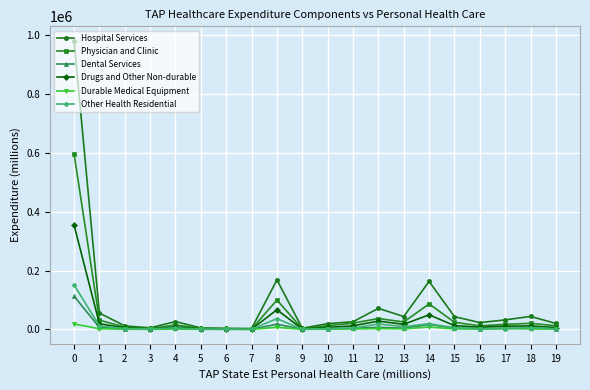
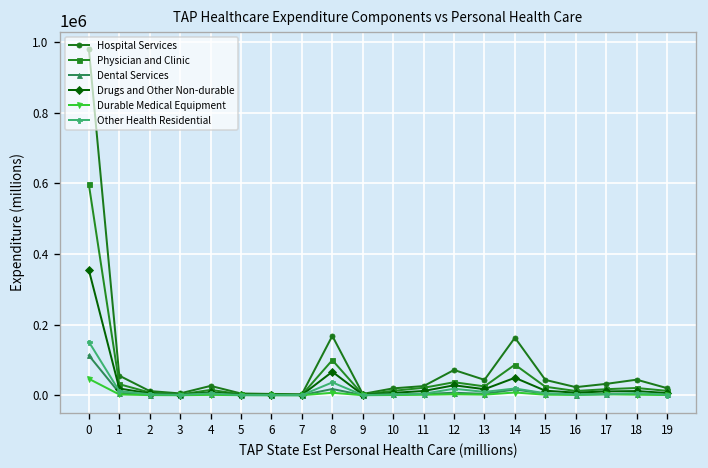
Durable Medical Equipment, 0: 20000 -> 50000
